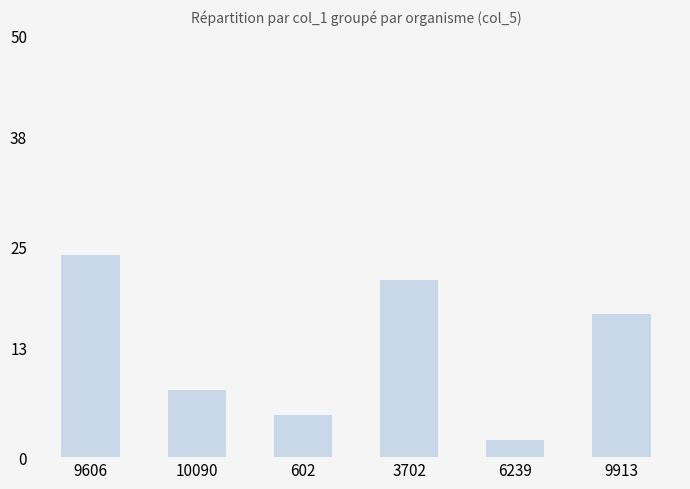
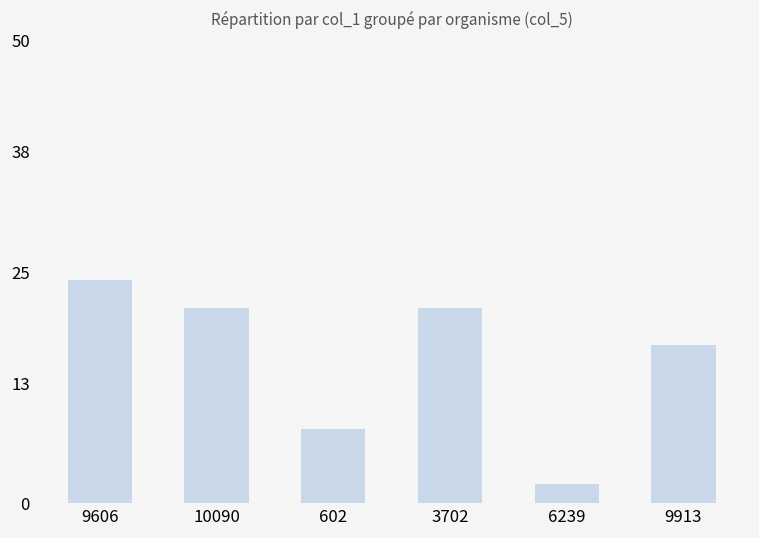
10090: 8 -> 21
602: 5 -> 8
